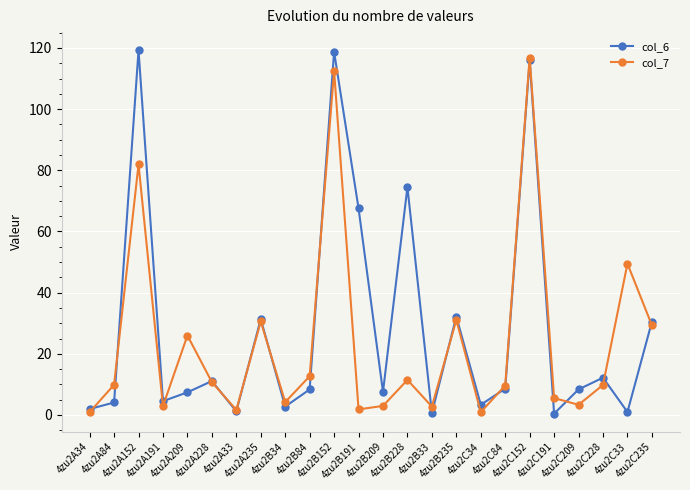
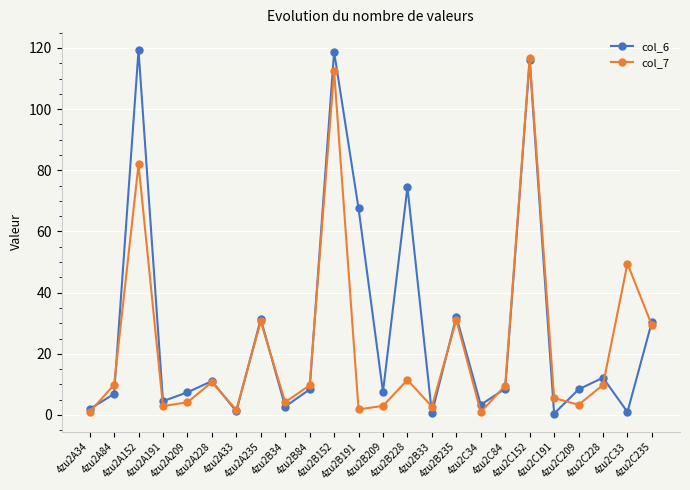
col_6, 4zu2A84: 4 -> 7
col_7, 4zu2A209: 26 -> 4
col_7, 4zu2B84: 13 -> 10
